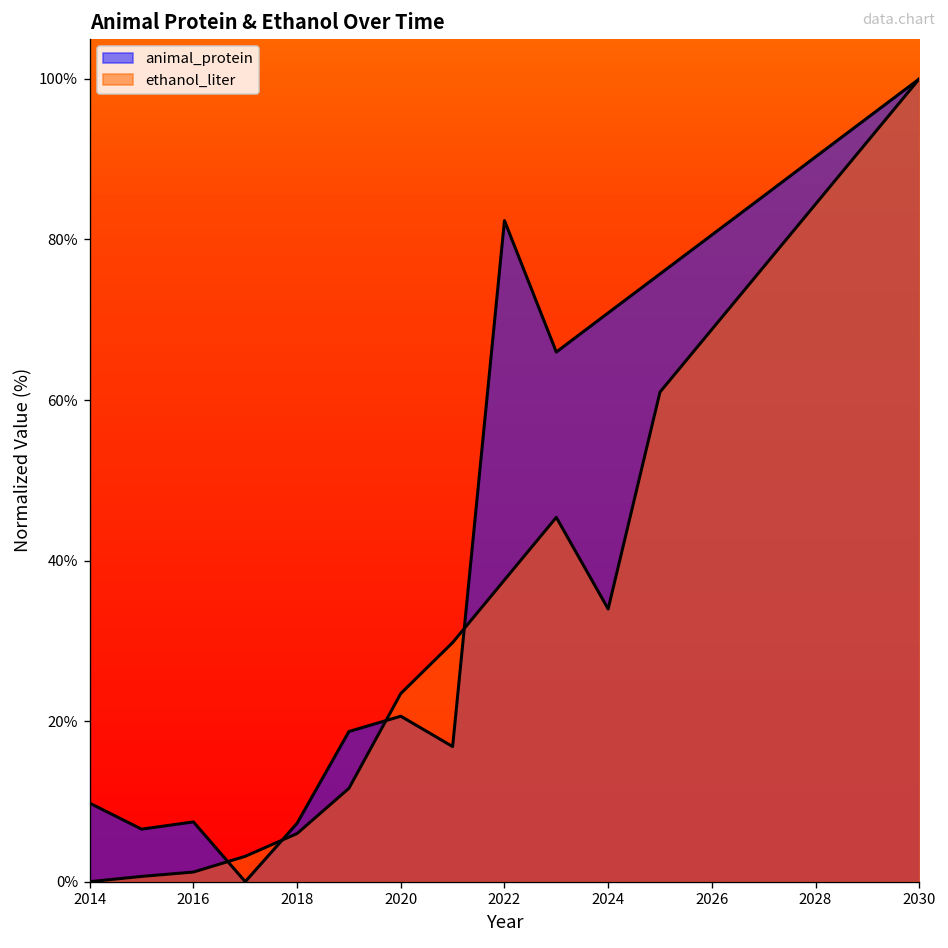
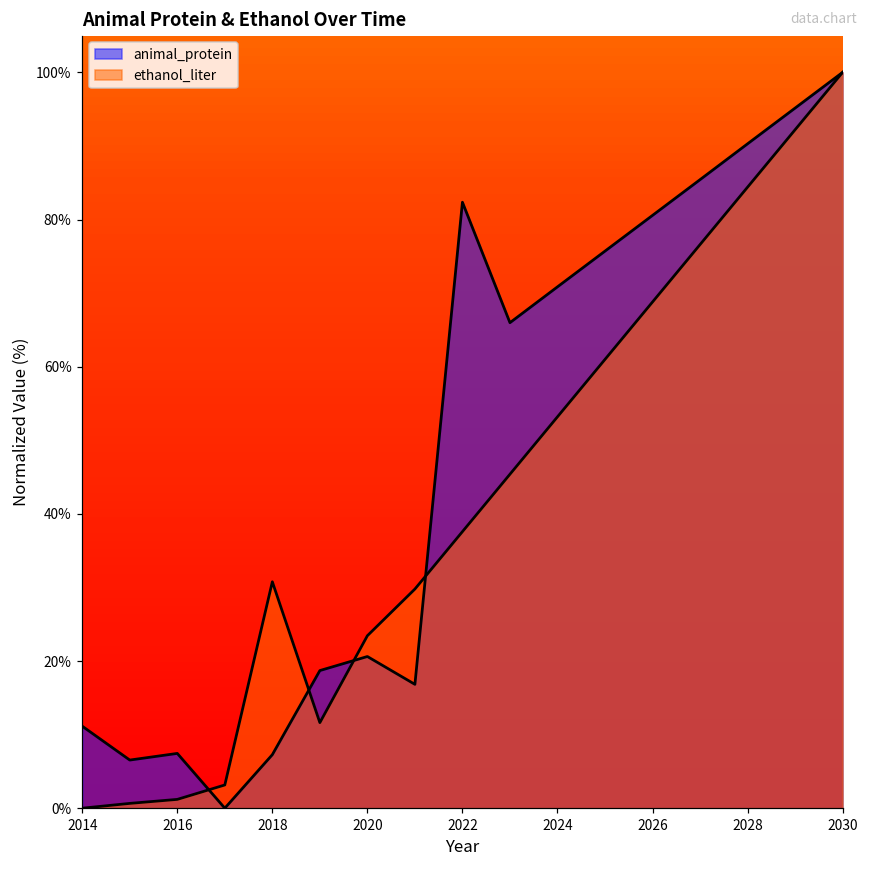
animal_protein, 2014: 10% -> 11%
ethanol_liter, 2018: 6% -> 31%
ethanol_liter, 2024: 34% -> 53%
